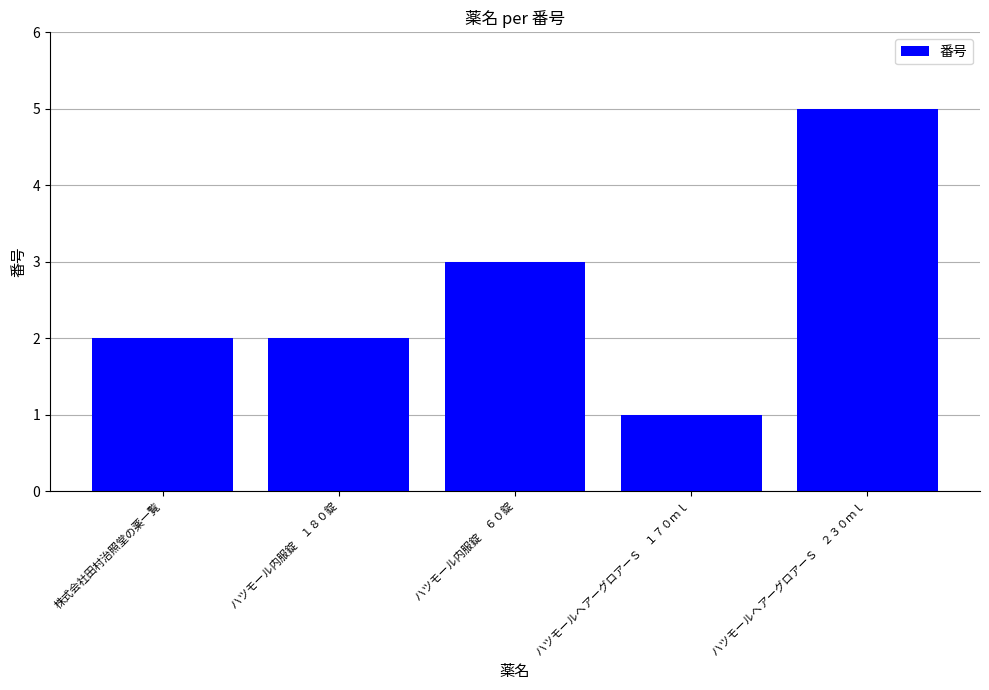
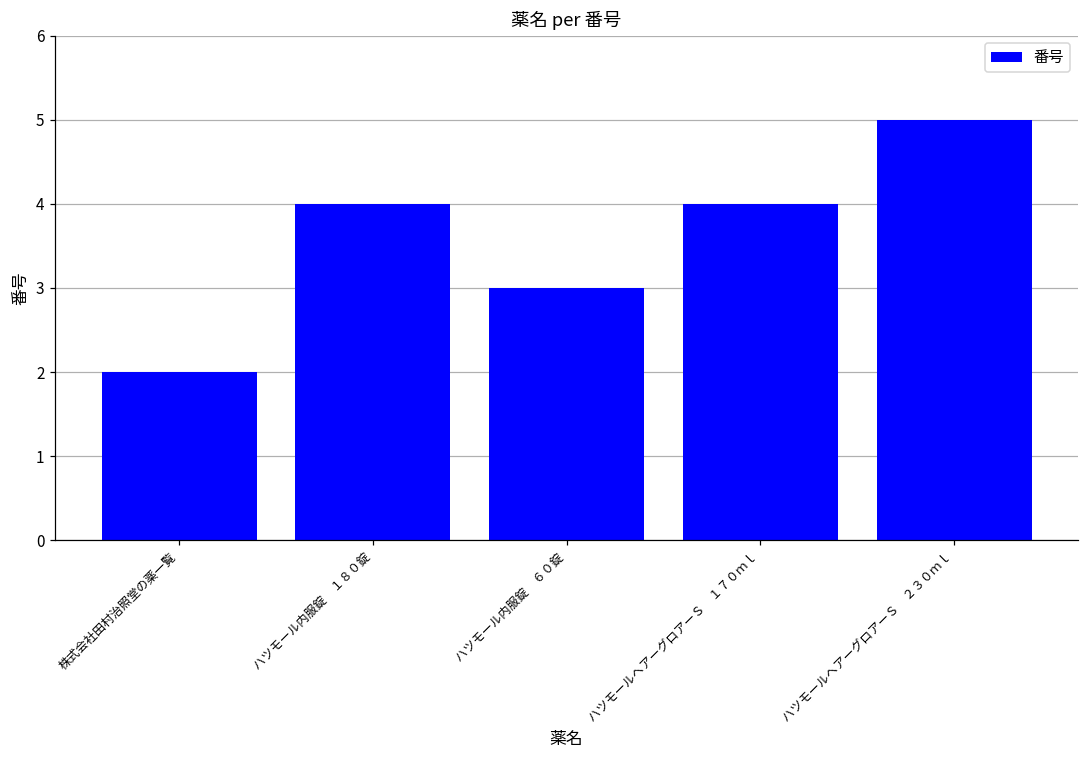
ハツモール内服錠 １８０錠: 2 -> 4
ハツモールヘアーグロアーＳ １７０ｍｌ: 1 -> 4
